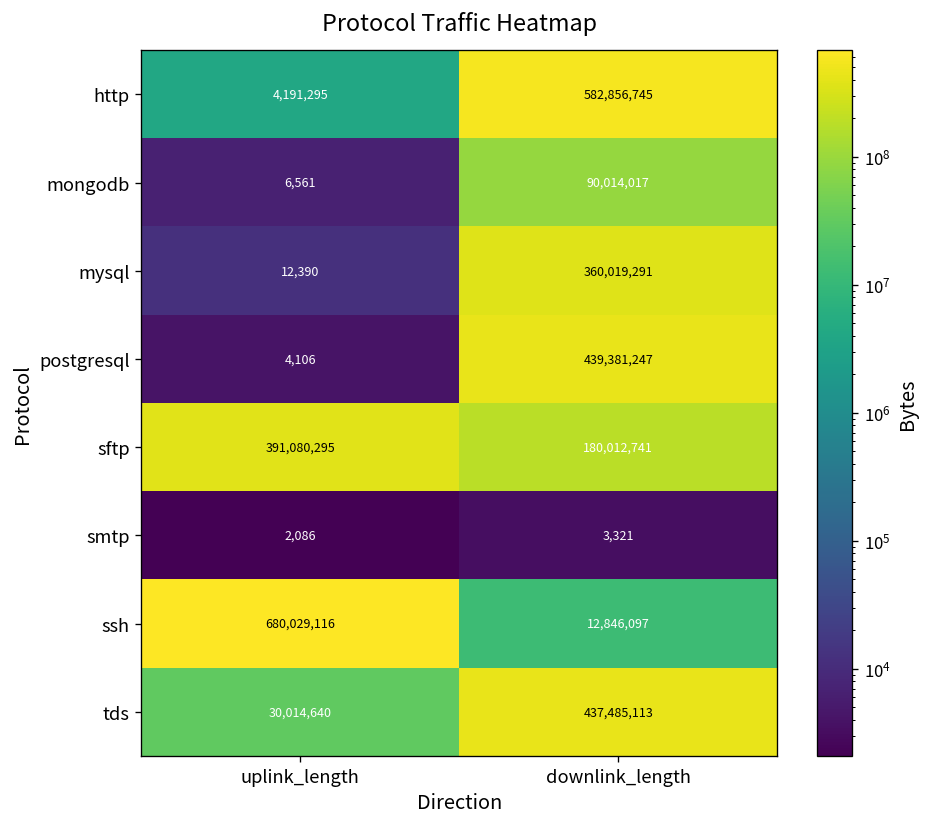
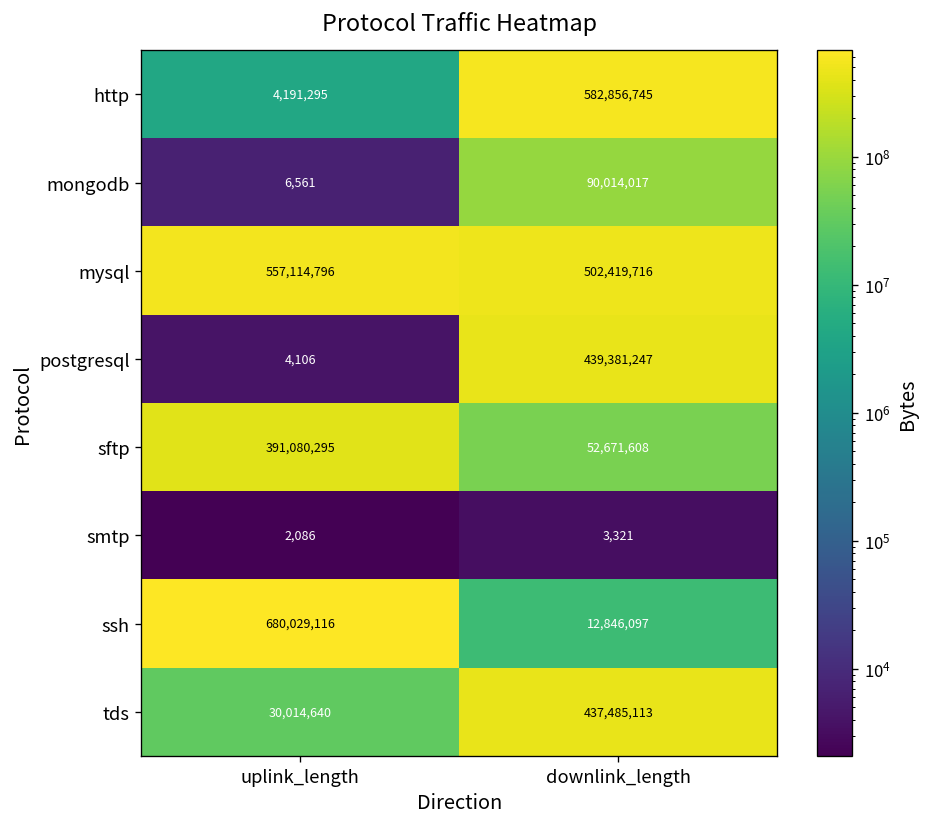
mysql, uplink_length: 12,390 -> 557,114,796
mysql, downlink_length: 360,019,291 -> 502,419,716
sftp, downlink_length: 180,012,741 -> 52,671,608
